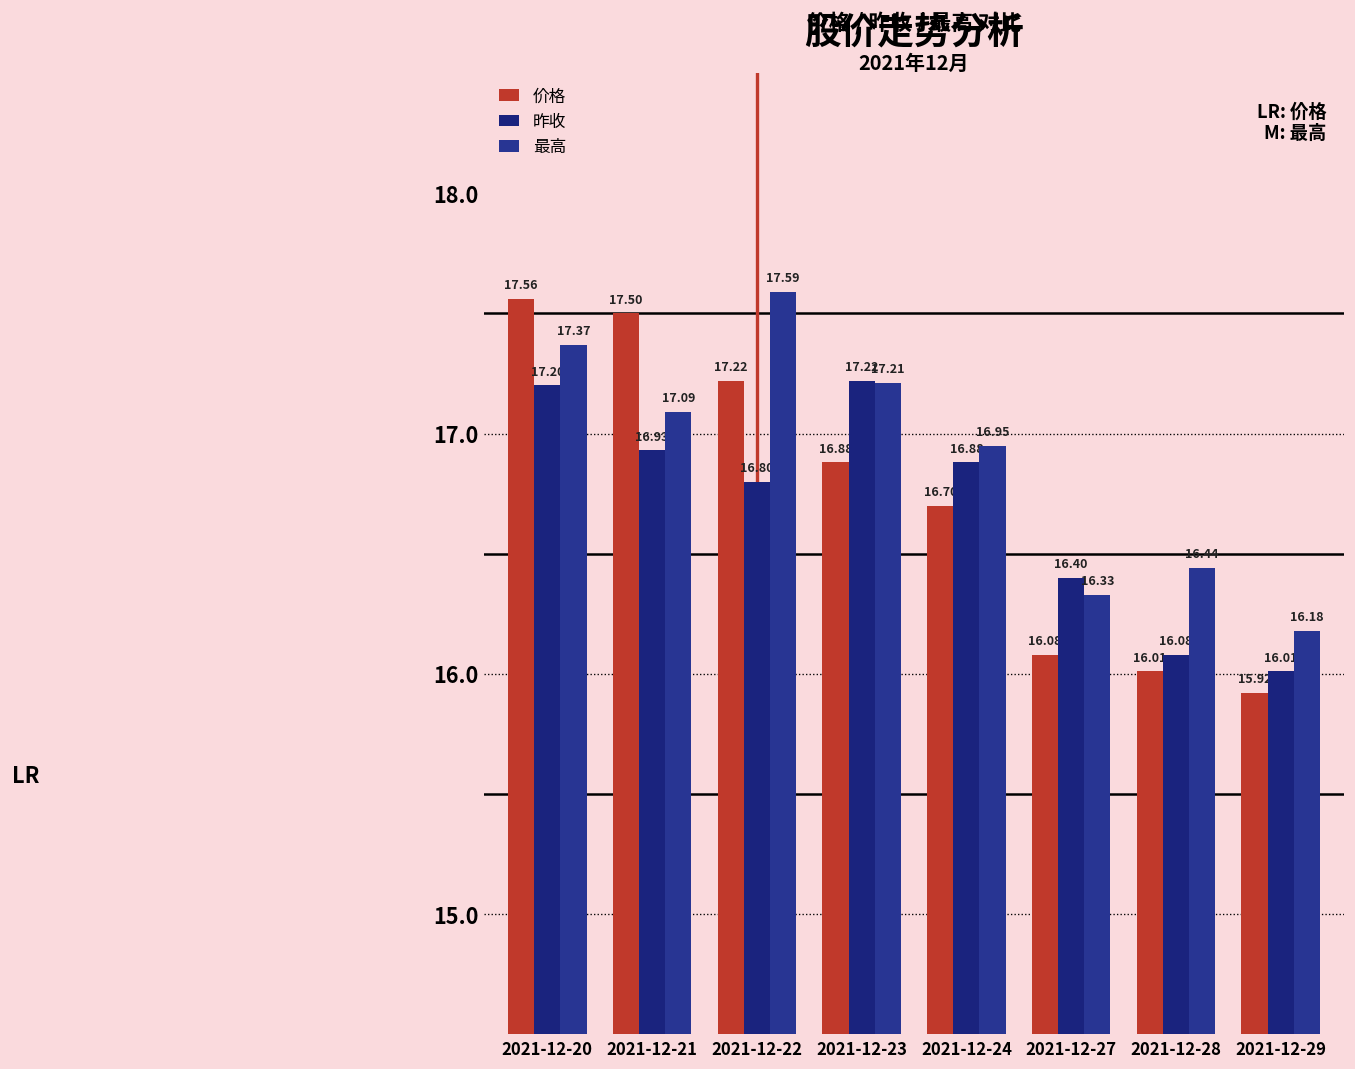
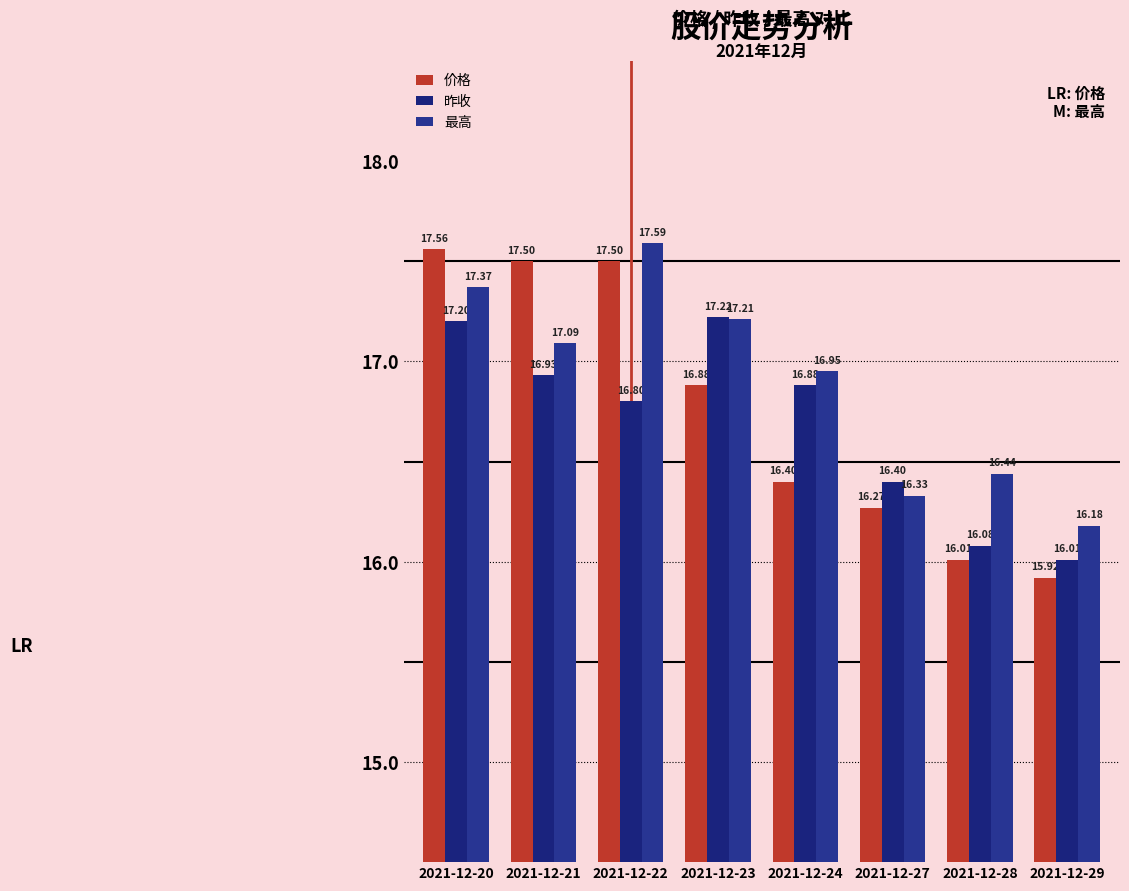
价格, 2021-12-22: 17.22 -> 17.50
价格, 2021-12-24: 16.70 -> 16.40
价格, 2021-12-27: 16.08 -> 16.27
